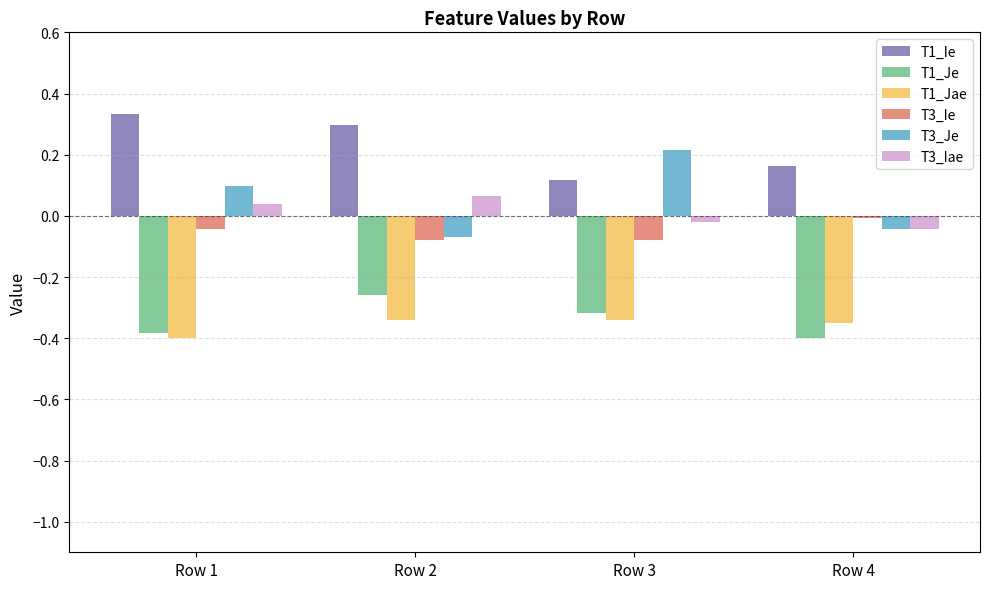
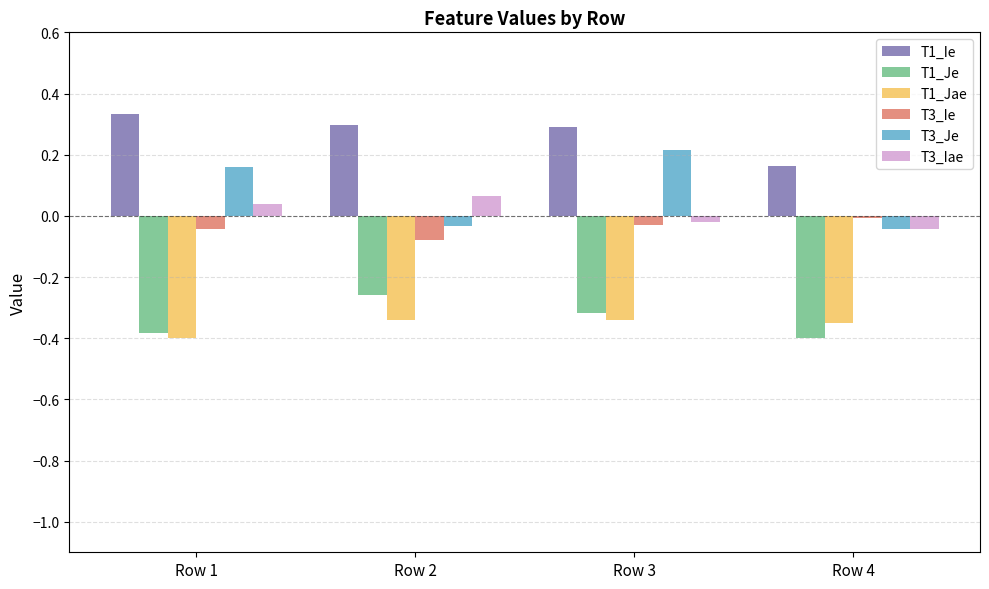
T3_Je, Row 1: 0.10 -> 0.16
T3_Je, Row 2: -0.07 -> -0.03
T1_Ie, Row 3: 0.12 -> 0.29
T3_Ie, Row 3: -0.08 -> -0.03
